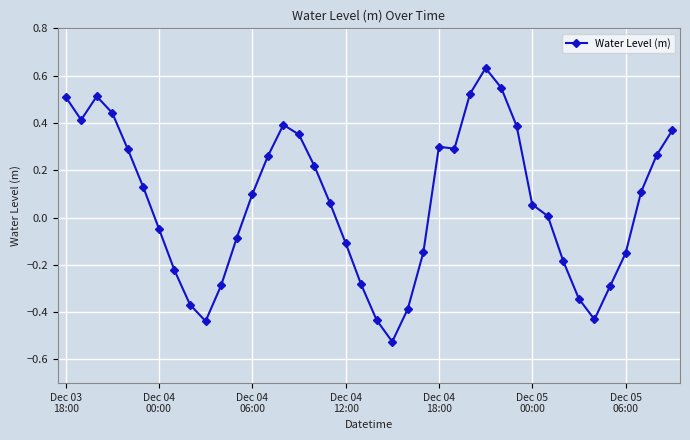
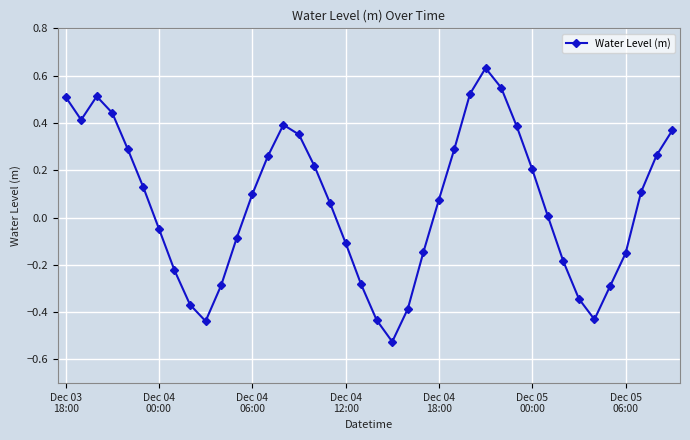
Dec 04 18:00: 0.30 -> 0.08
Dec 05 00:00: 0.06 -> 0.20
